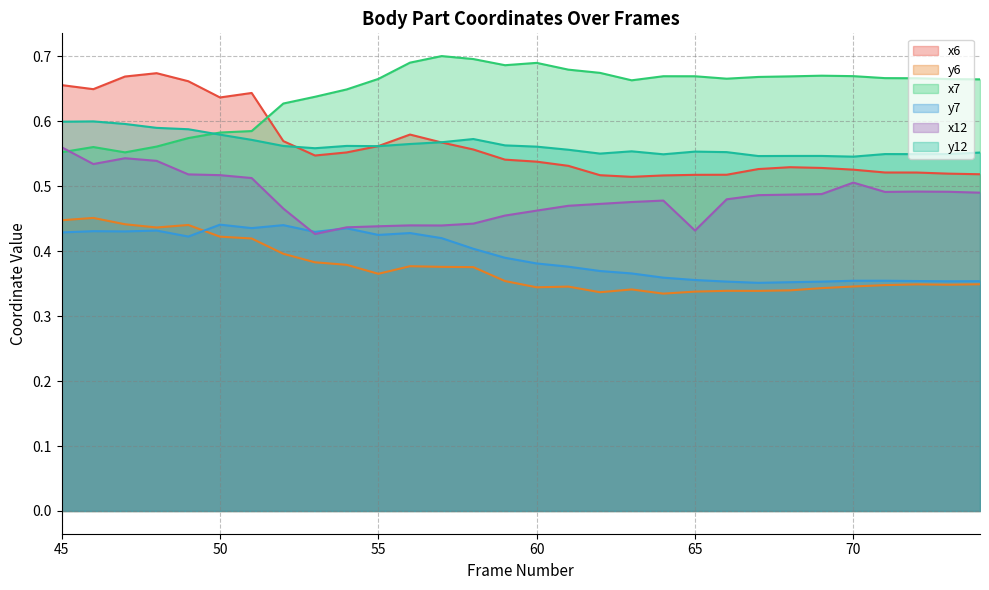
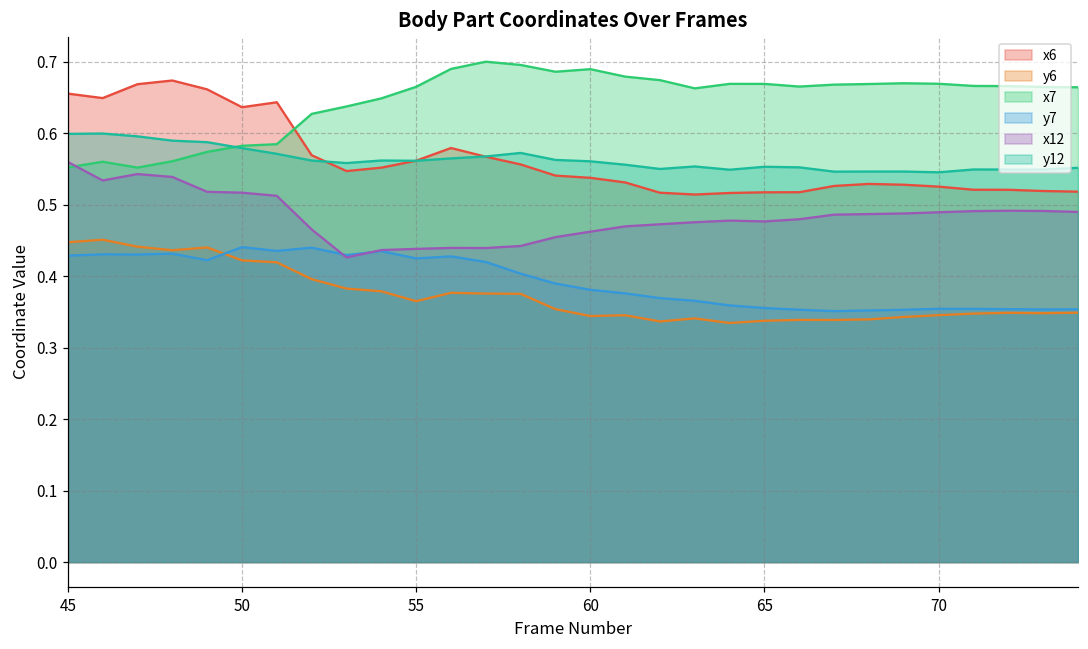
x12, 65: 0.43 -> 0.48
x12, 70: 0.51 -> 0.49
